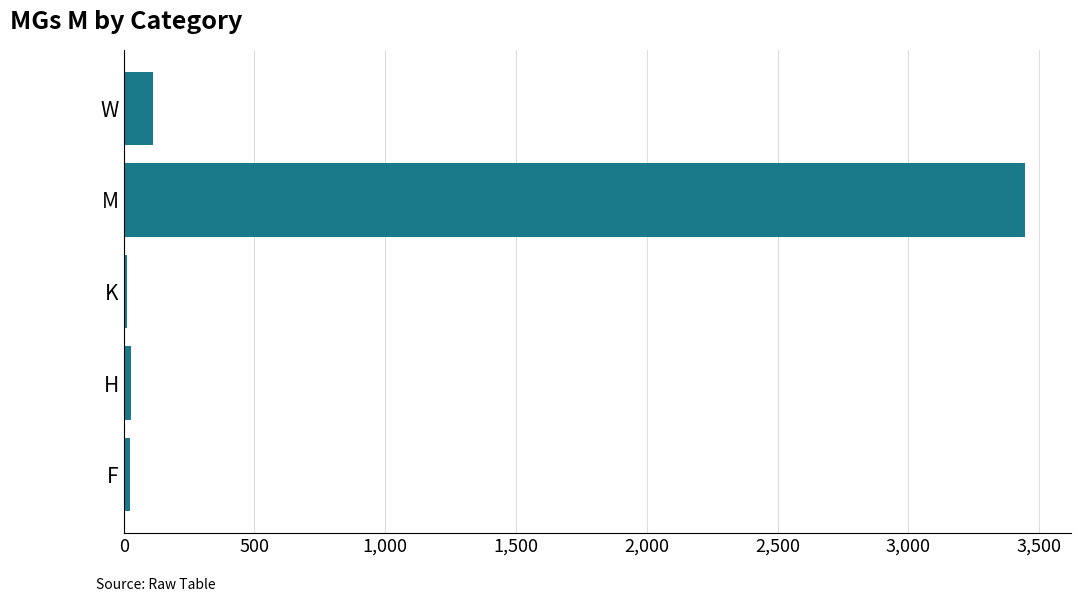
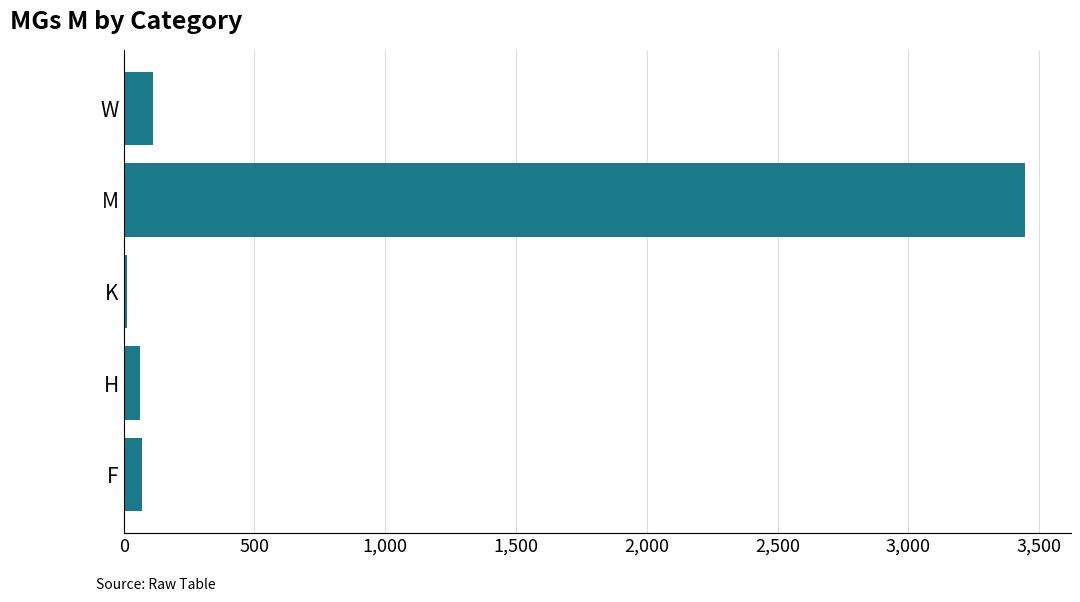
H: 30 -> 60
F: 20 -> 70
